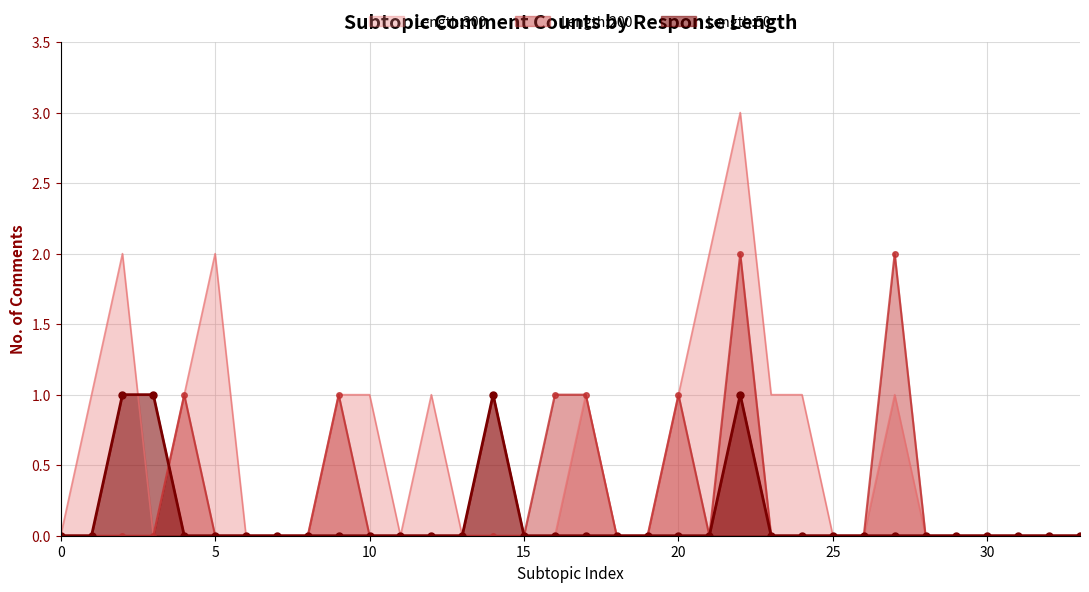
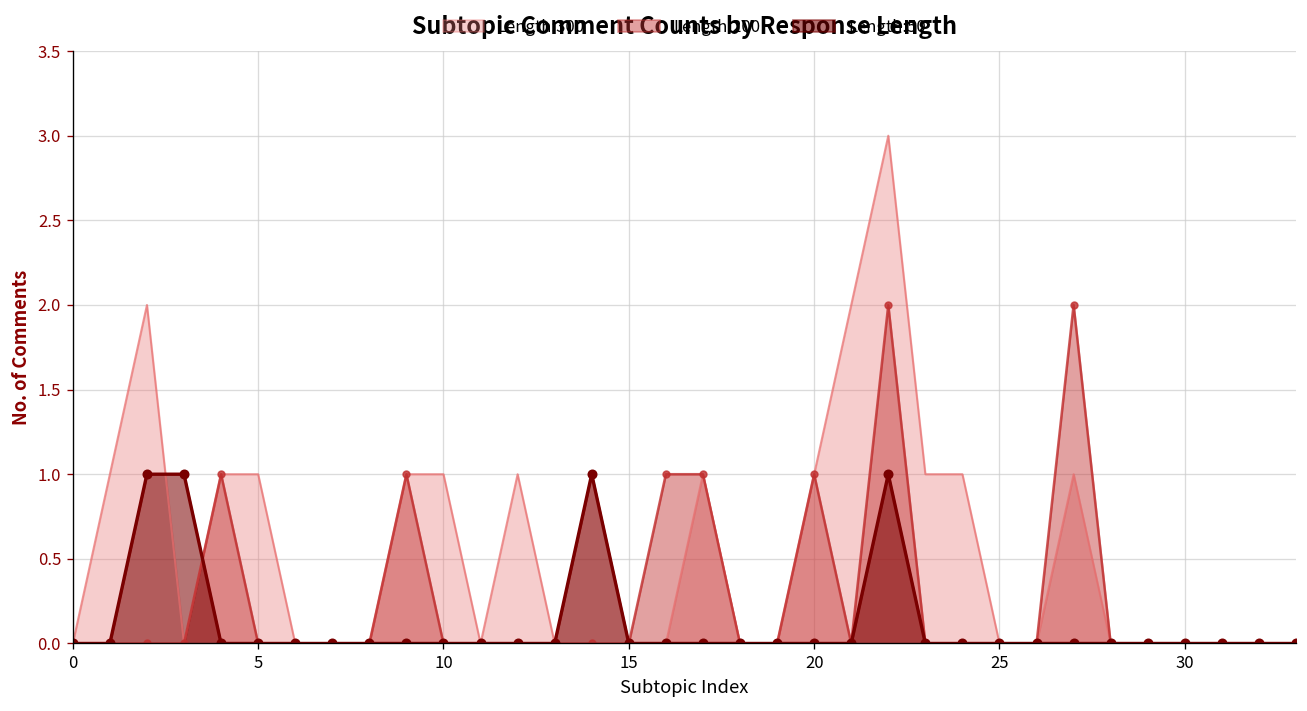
Length:300, 5: 2 -> 1
